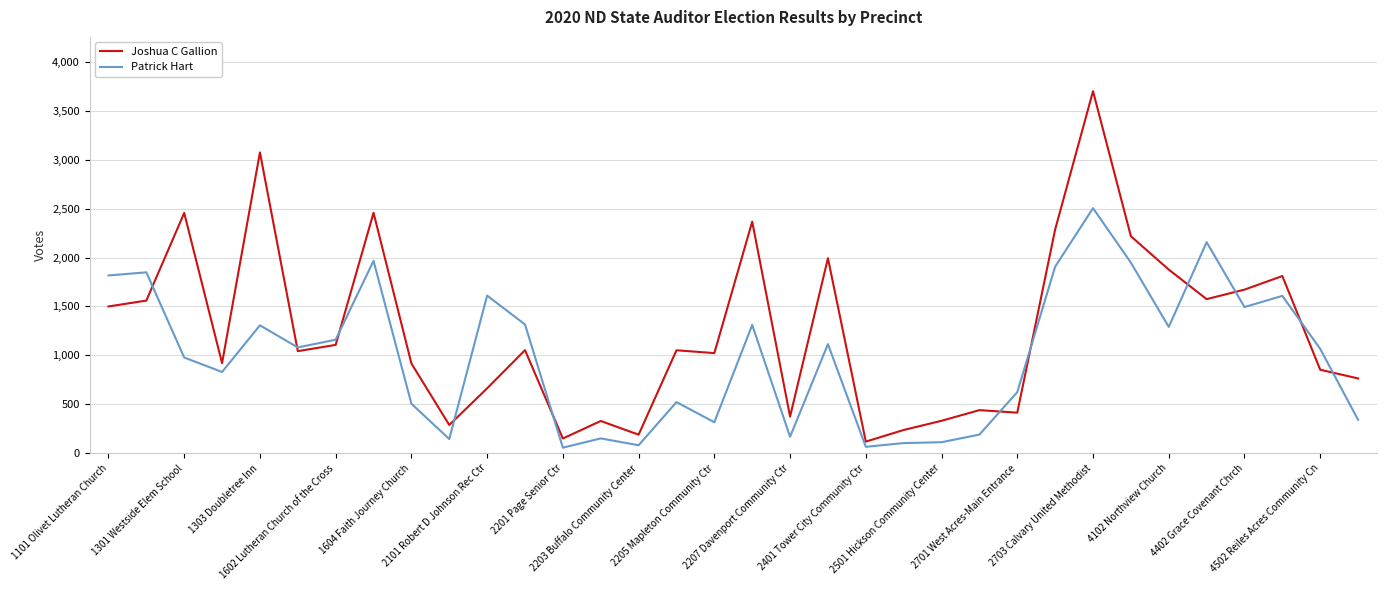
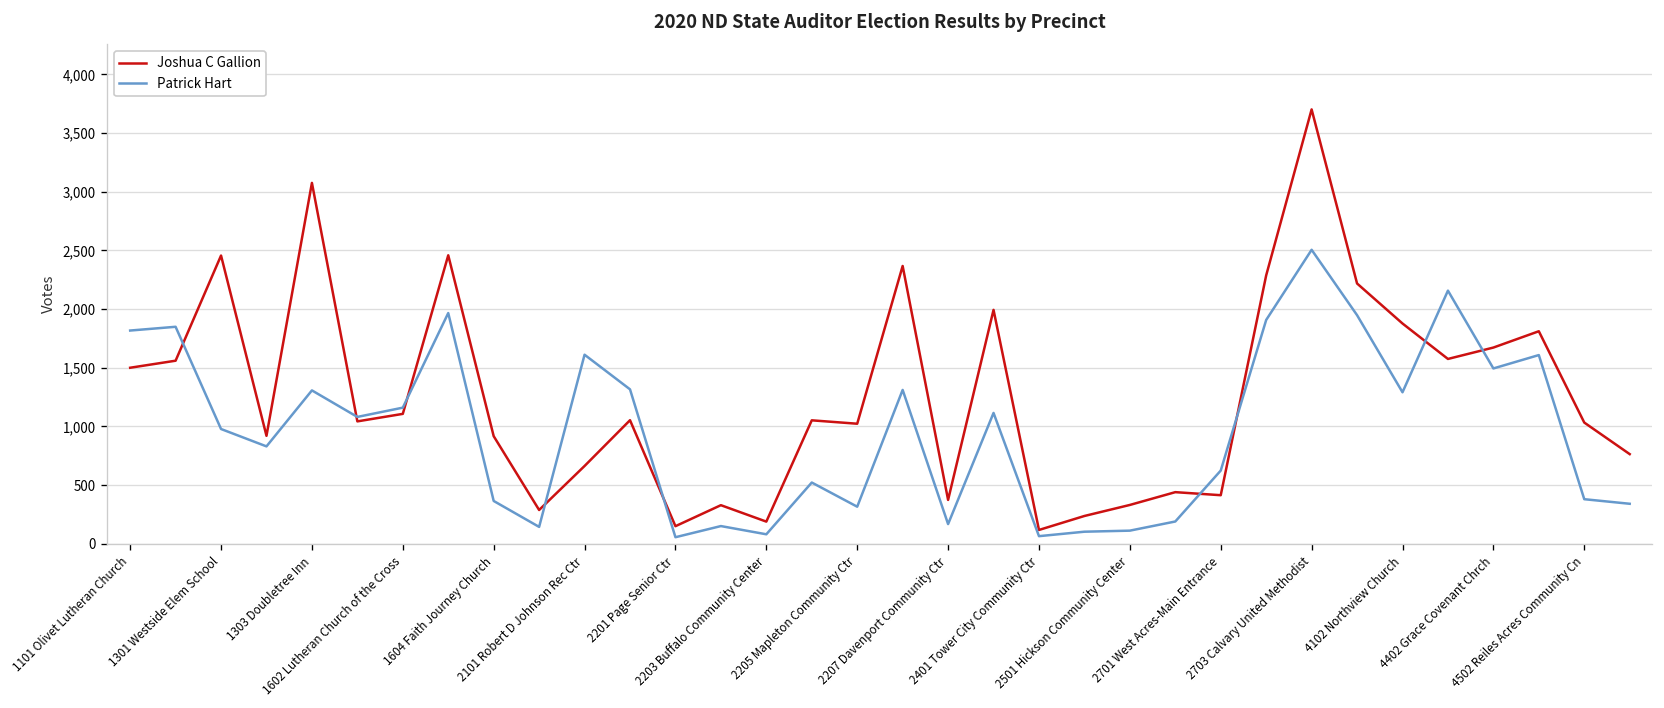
Patrick Hart, 1604 Faith Journey Church: 500 -> 400
Joshua C Gallion, 4502 Reiles Acres Community Cn: 900 -> 1,000
Patrick Hart, 4502 Reiles Acres Community Cn: 1,100 -> 400
